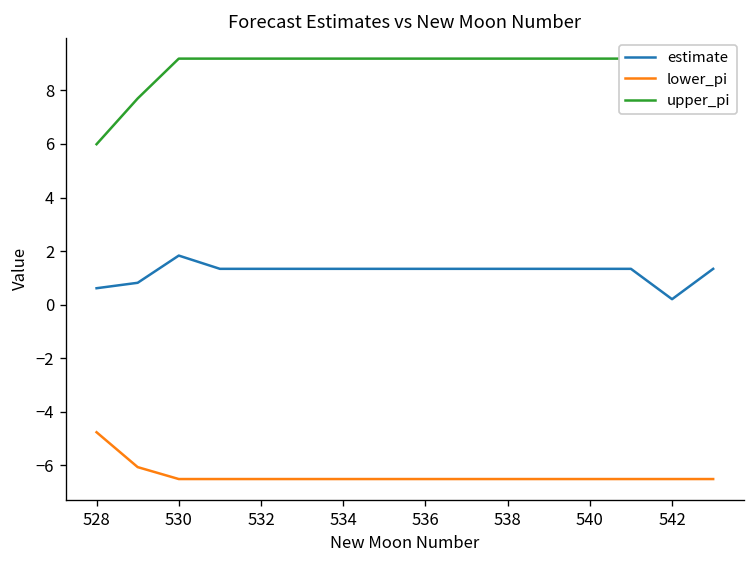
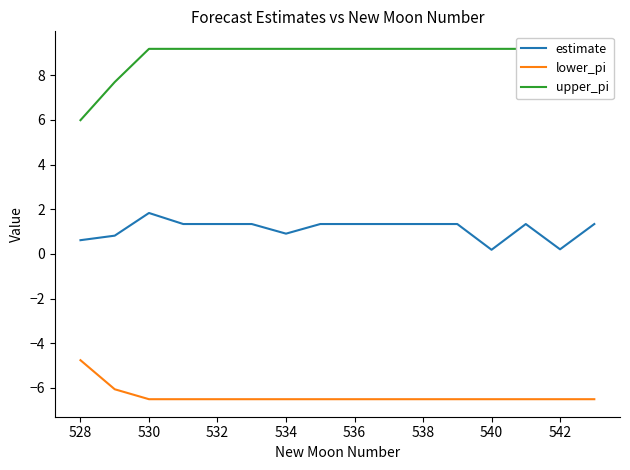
estimate, 534: 1.3 -> 0.9
estimate, 540: 1.3 -> 0.2
